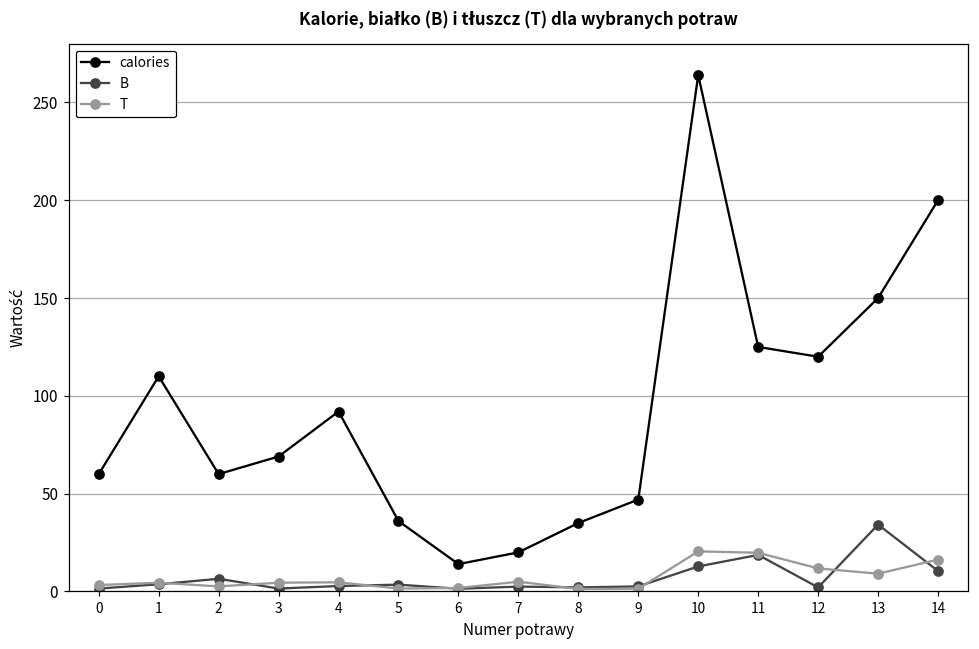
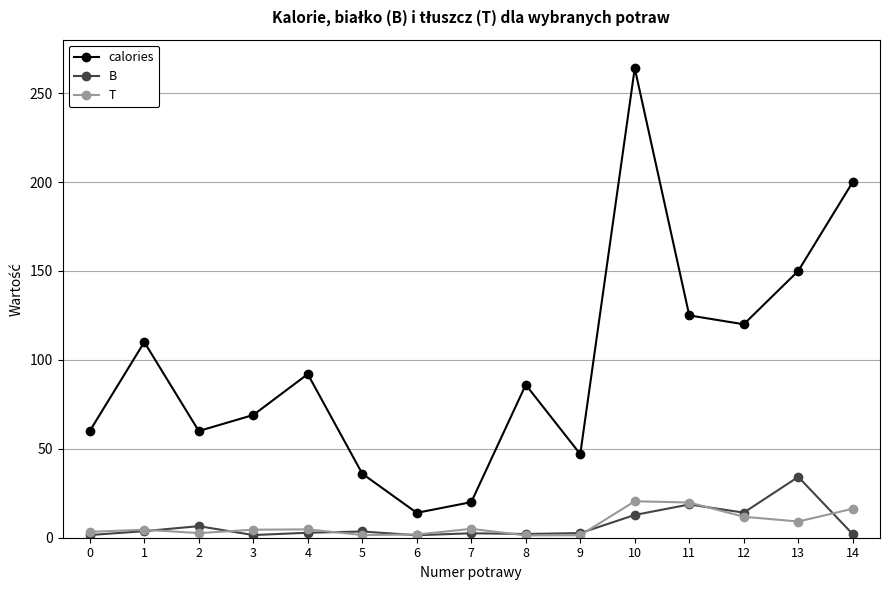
calories, 8: 35 -> 86
B, 12: 2 -> 14
B, 14: 11 -> 2
